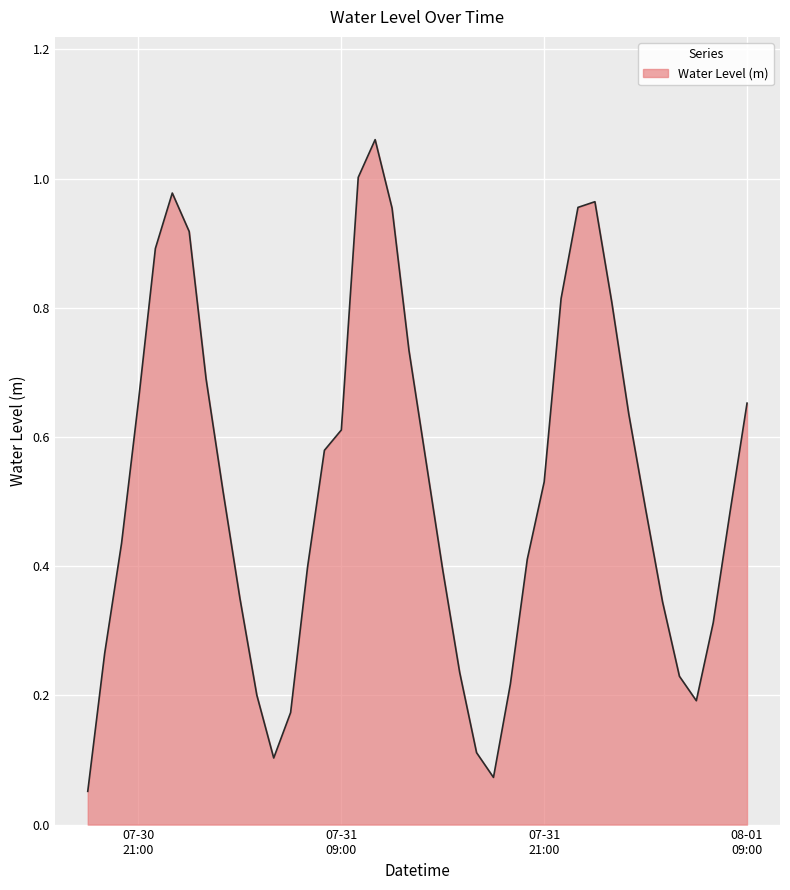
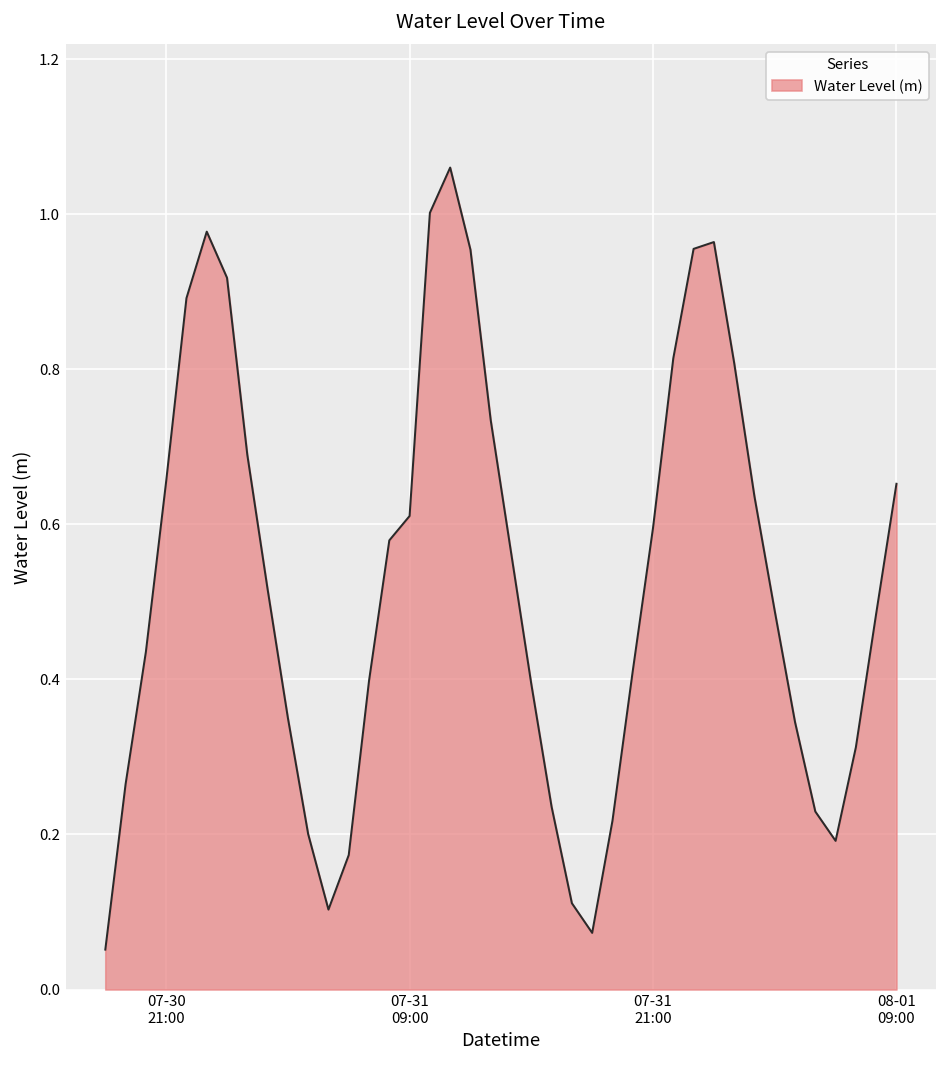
07-31 21:00: 0.53 -> 0.60
